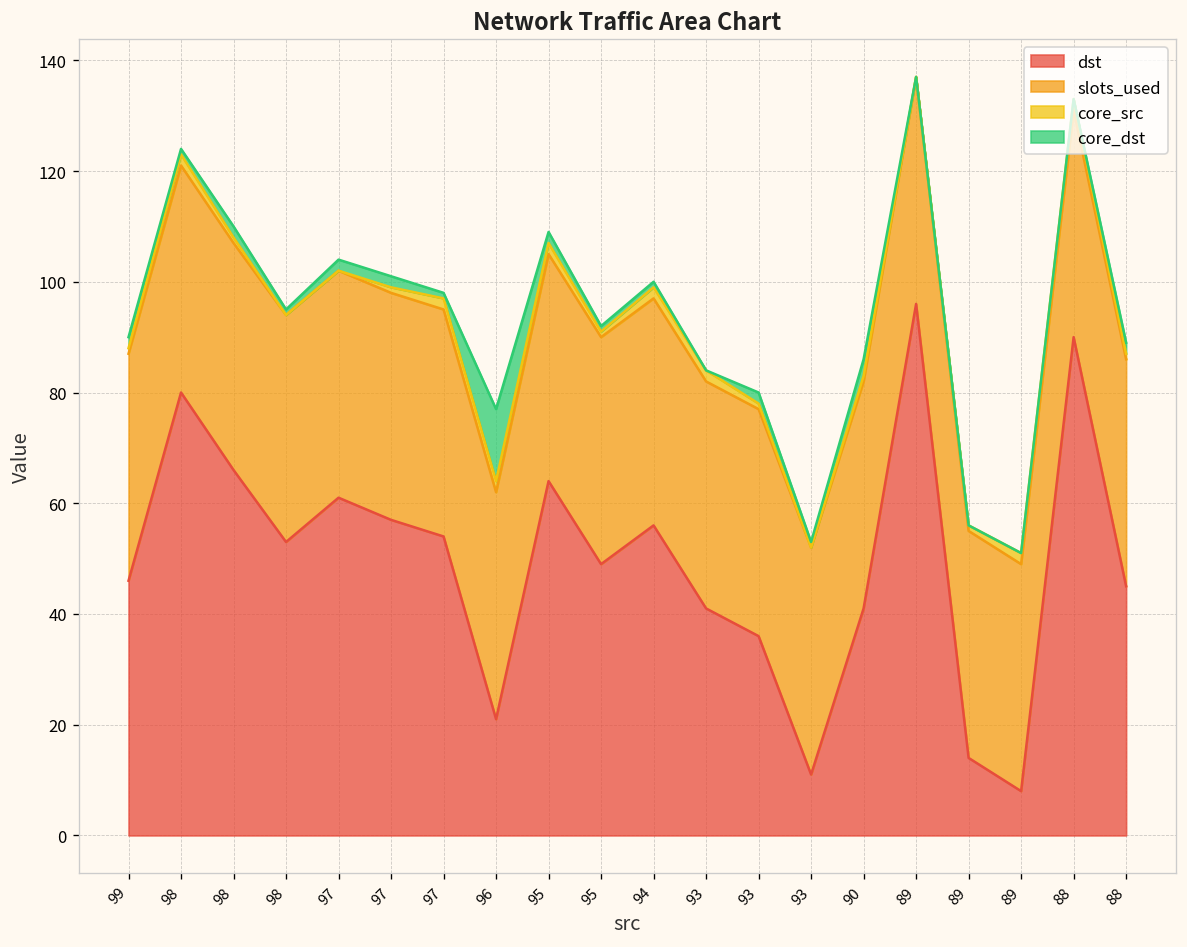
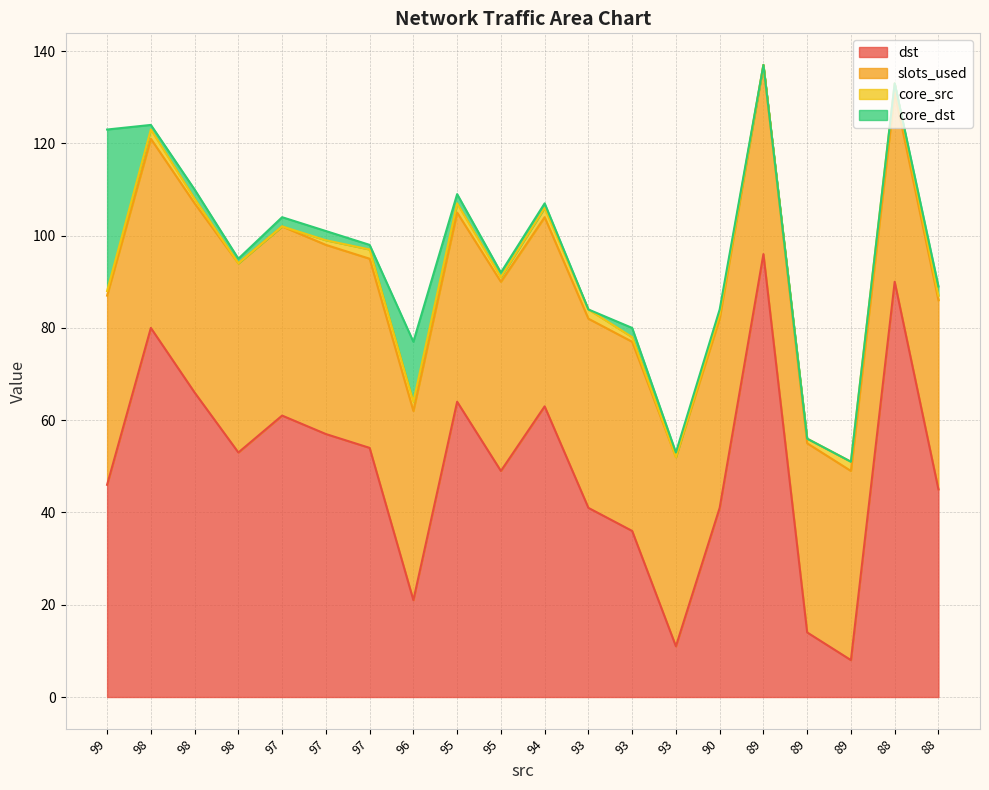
core_dst, 99: 2 -> 35
dst, 94: 56 -> 63
core_dst, 90: 3 -> 1
